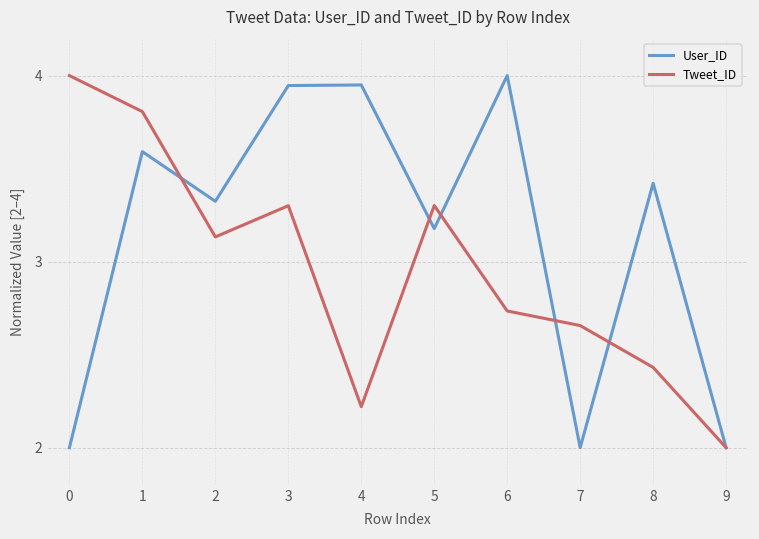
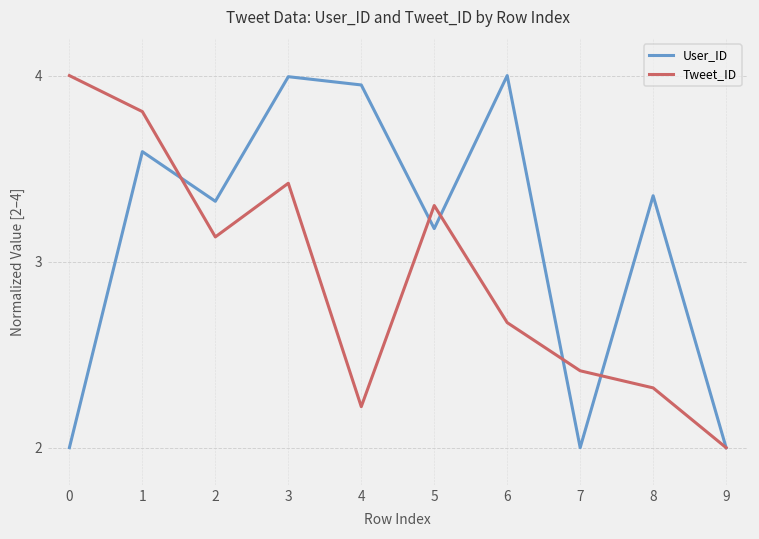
User_ID, 3: 3.95 -> 3.99
Tweet_ID, 3: 3.30 -> 3.42
Tweet_ID, 6: 2.73 -> 2.67
Tweet_ID, 7: 2.66 -> 2.41
User_ID, 8: 3.42 -> 3.35
Tweet_ID, 8: 2.43 -> 2.32
